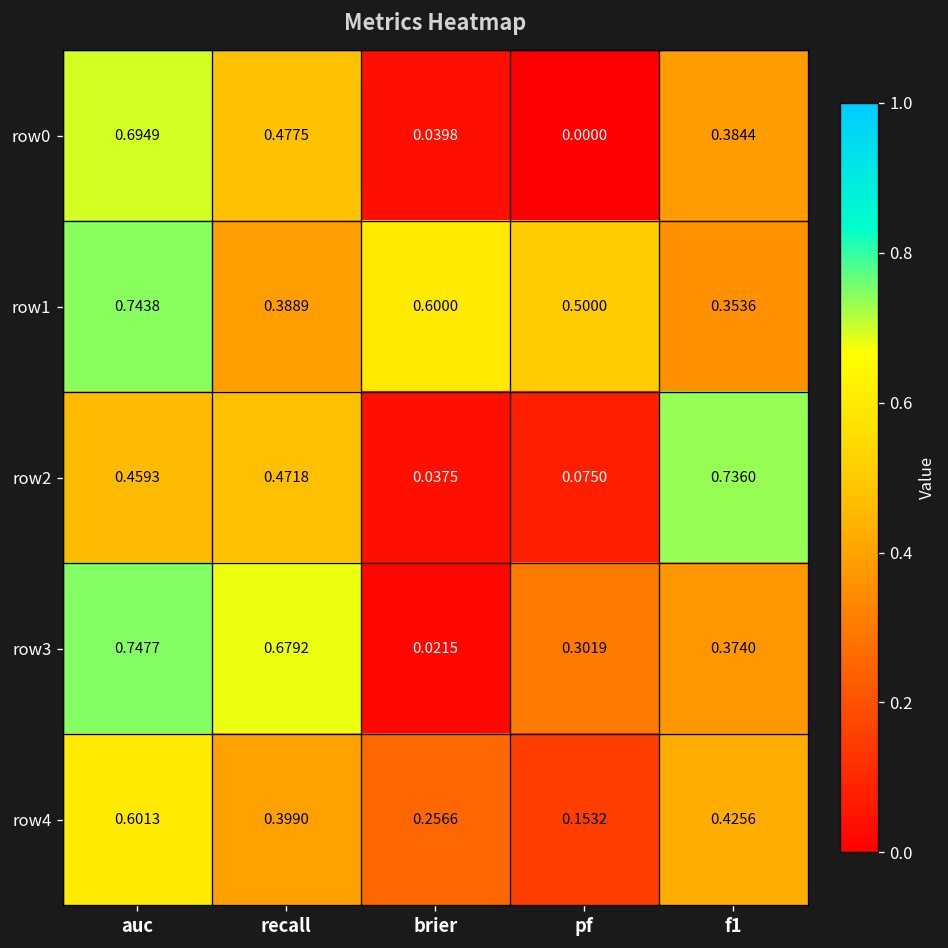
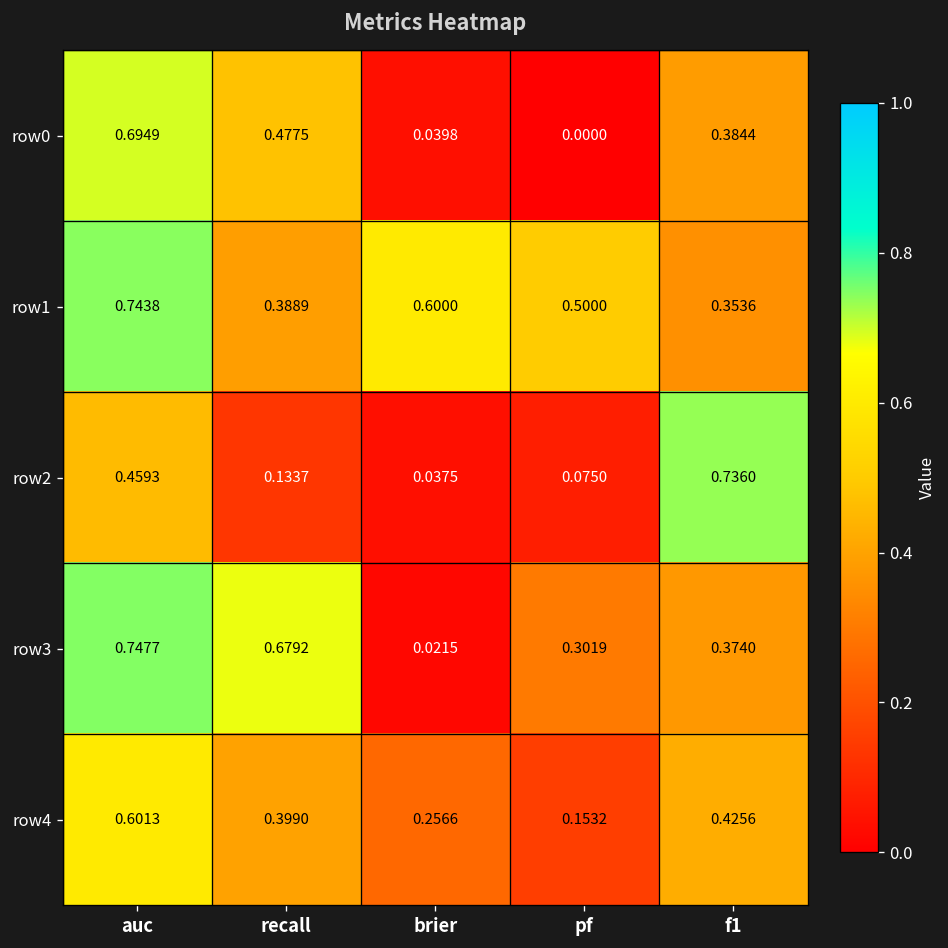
row2, recall: 0.4718 -> 0.1337
